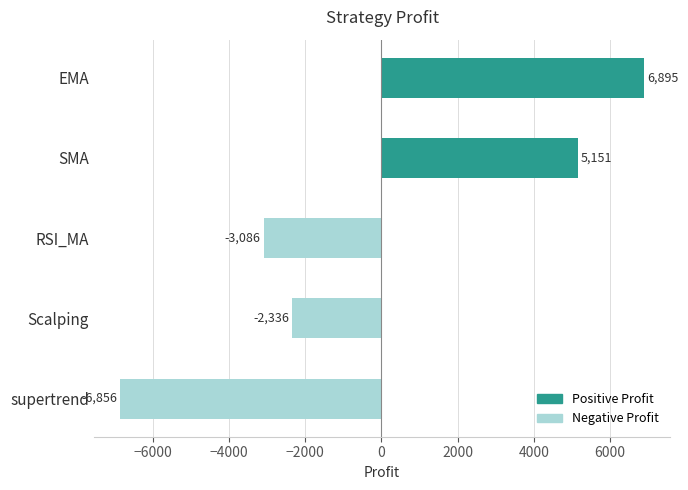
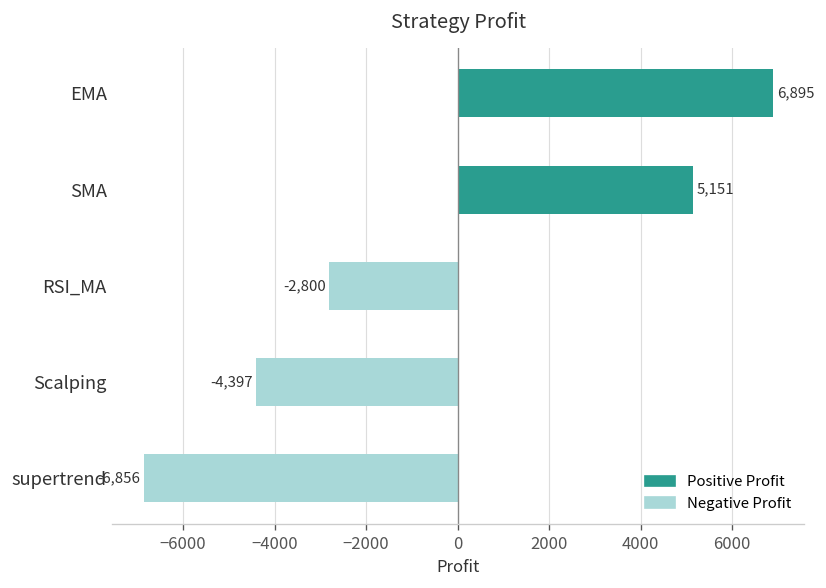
Negative Profit, RSI_MA: -3,086 -> -2,800
Negative Profit, Scalping: -2,336 -> -4,397
